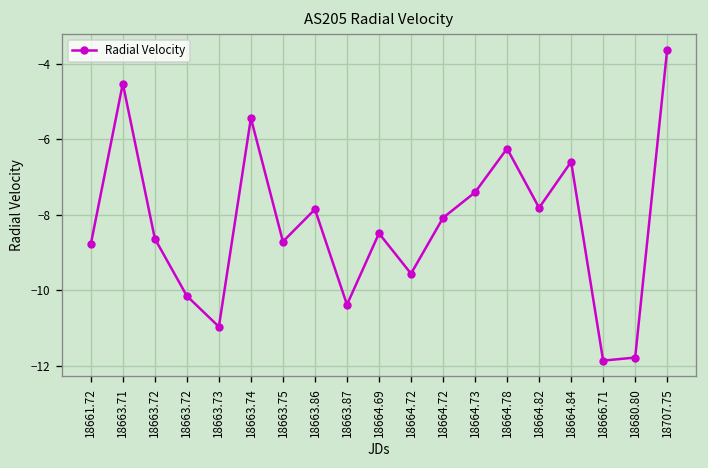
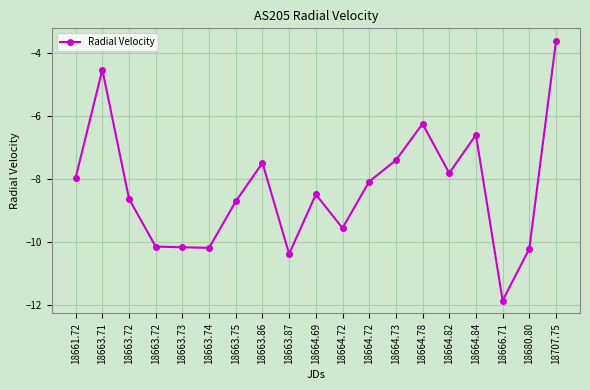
18661.72: -8.8 -> -8.0
18663.73: -11.0 -> -10.2
18663.74: -5.4 -> -10.2
18663.86: -7.9 -> -7.5
18680.80: -11.8 -> -10.2
